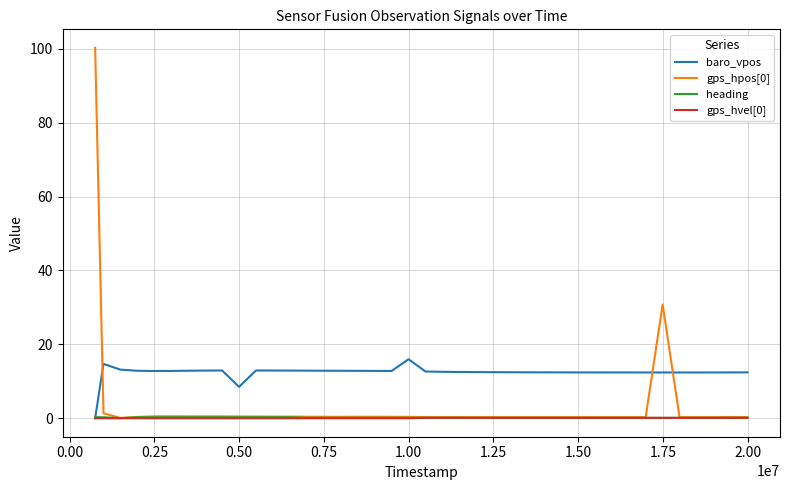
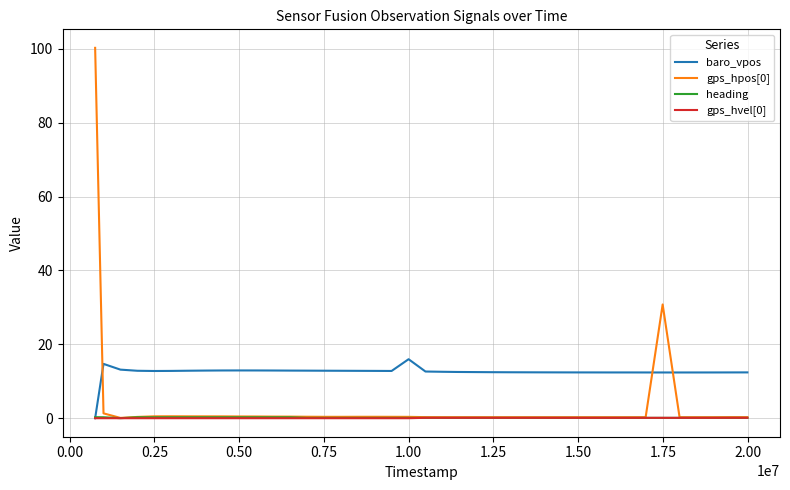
baro_vpos, 0.50: 8 -> 13
